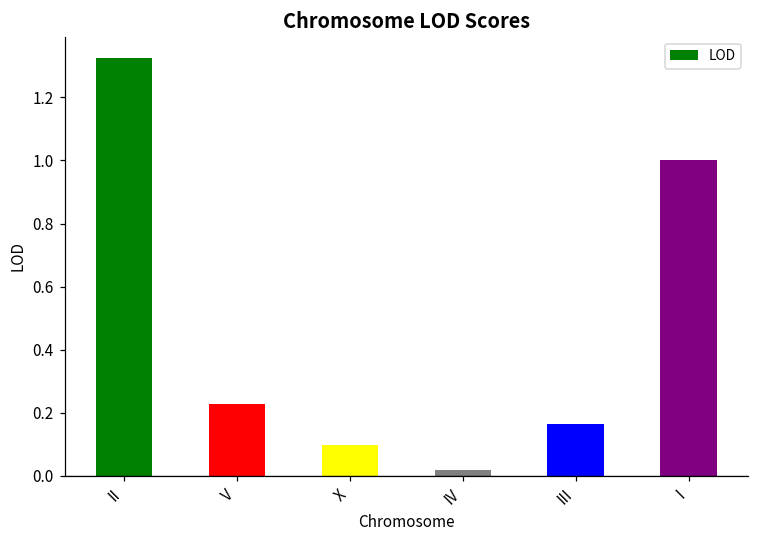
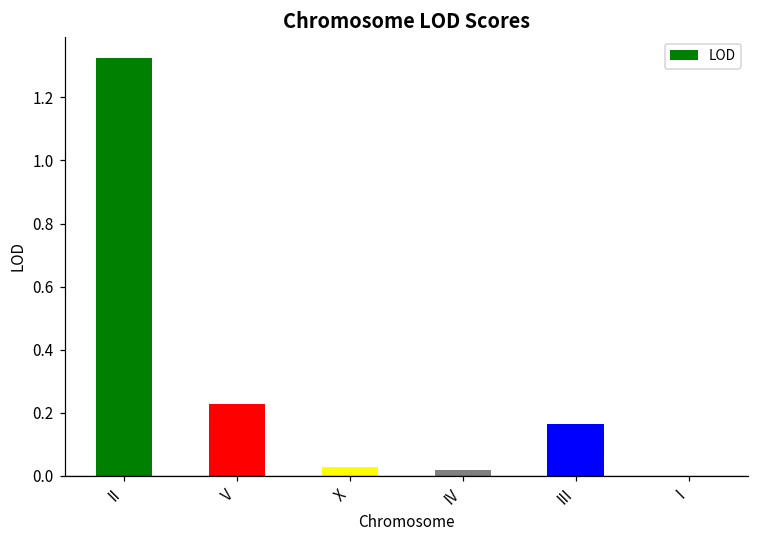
X: 0.10 -> 0.03
I: 1 -> 0
